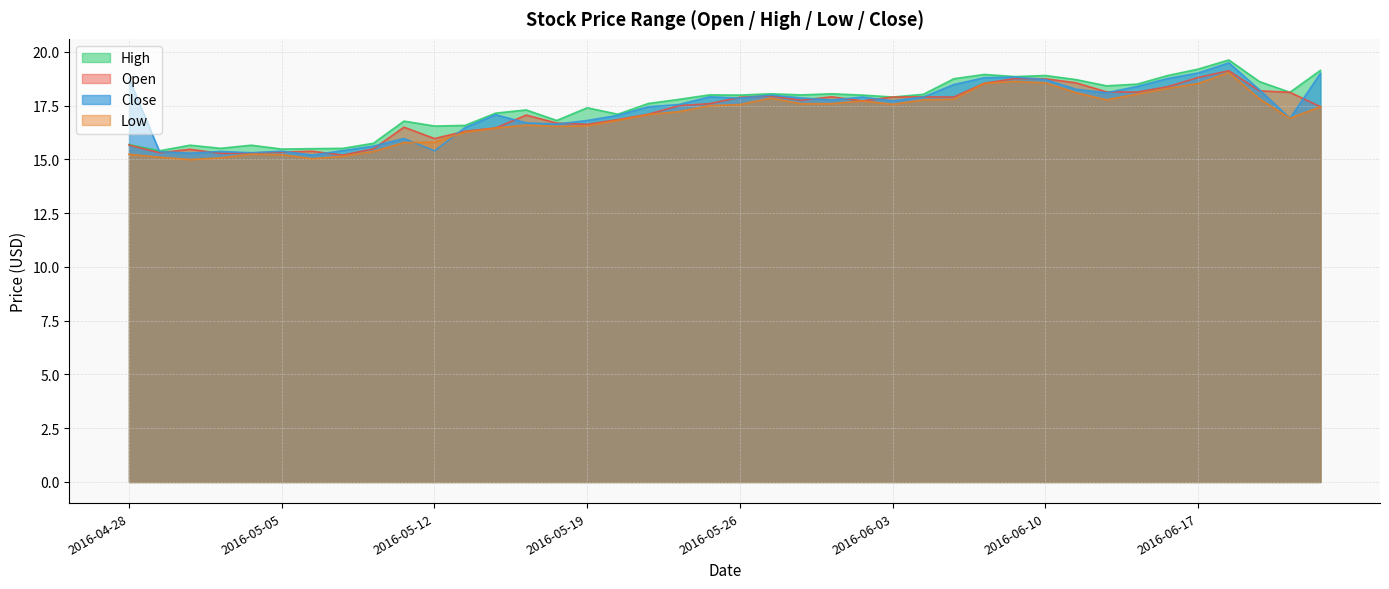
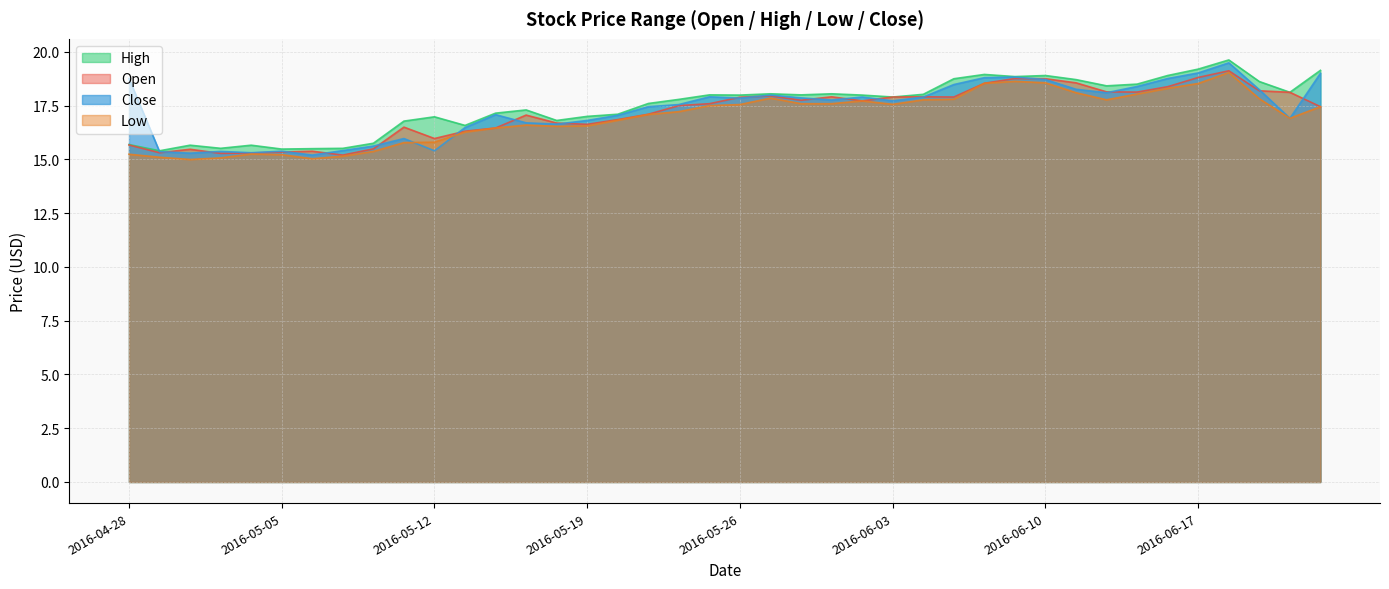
High, 2016-05-12: 16.6 -> 17.0
High, 2016-05-19: 17.4 -> 17.0
